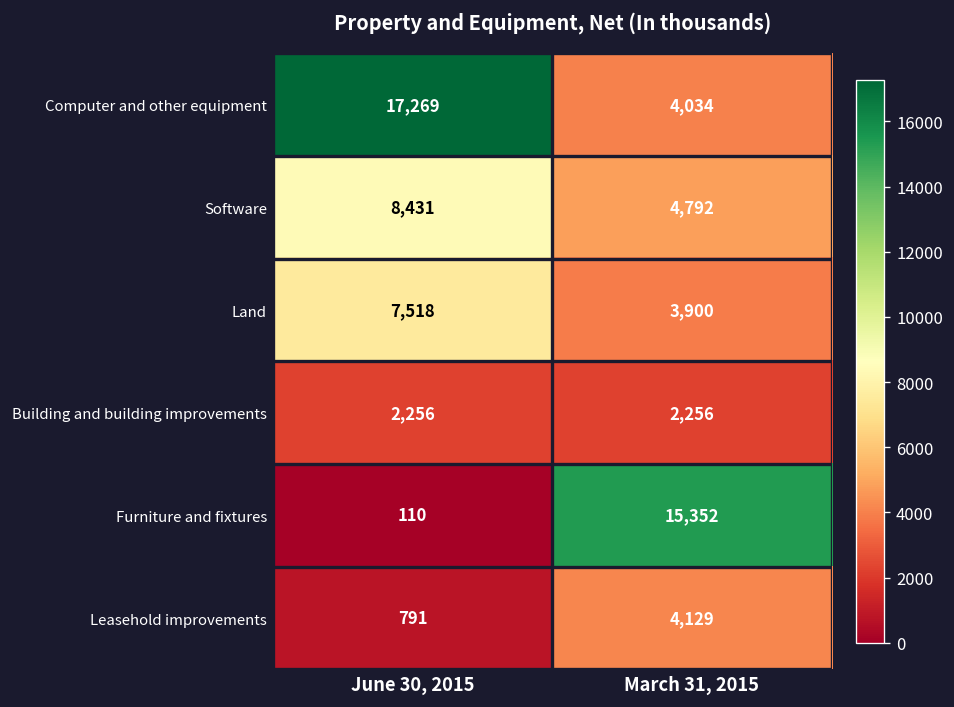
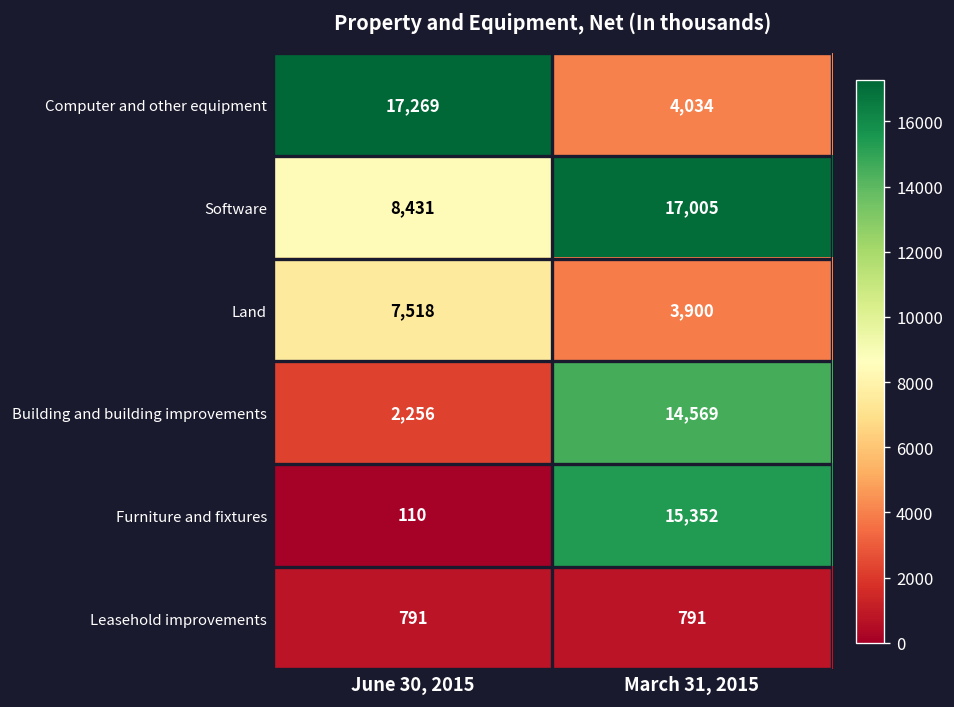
Software, March 31, 2015: 4,792 -> 17,005
Building and building improvements, March 31, 2015: 2,256 -> 14,569
Leasehold improvements, March 31, 2015: 4,129 -> 791
